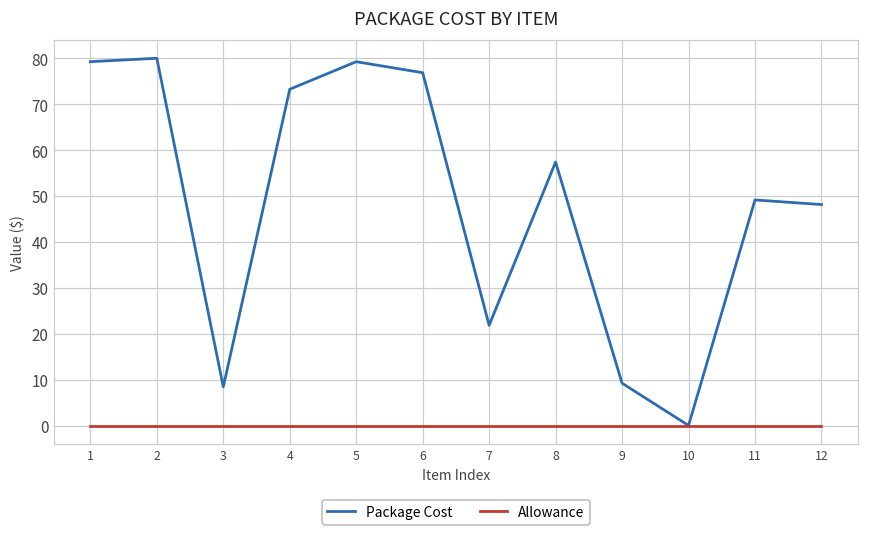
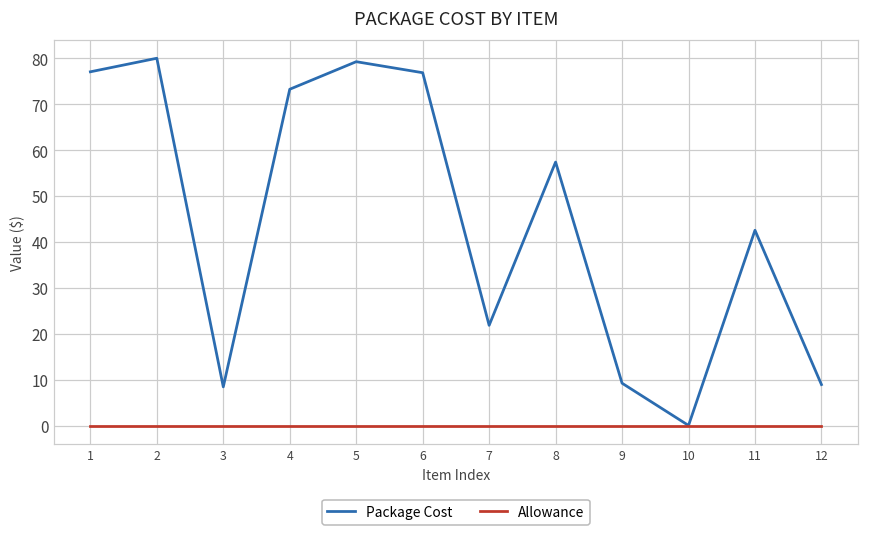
Package Cost, 1: 79 -> 77
Package Cost, 11: 49 -> 43
Package Cost, 12: 48 -> 9
